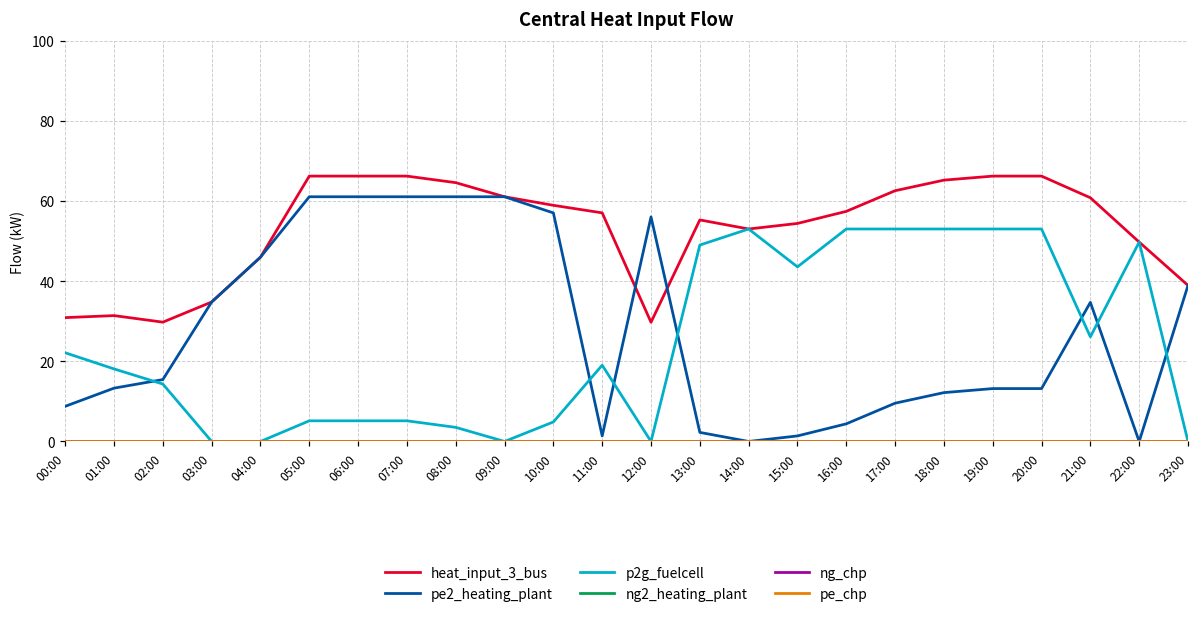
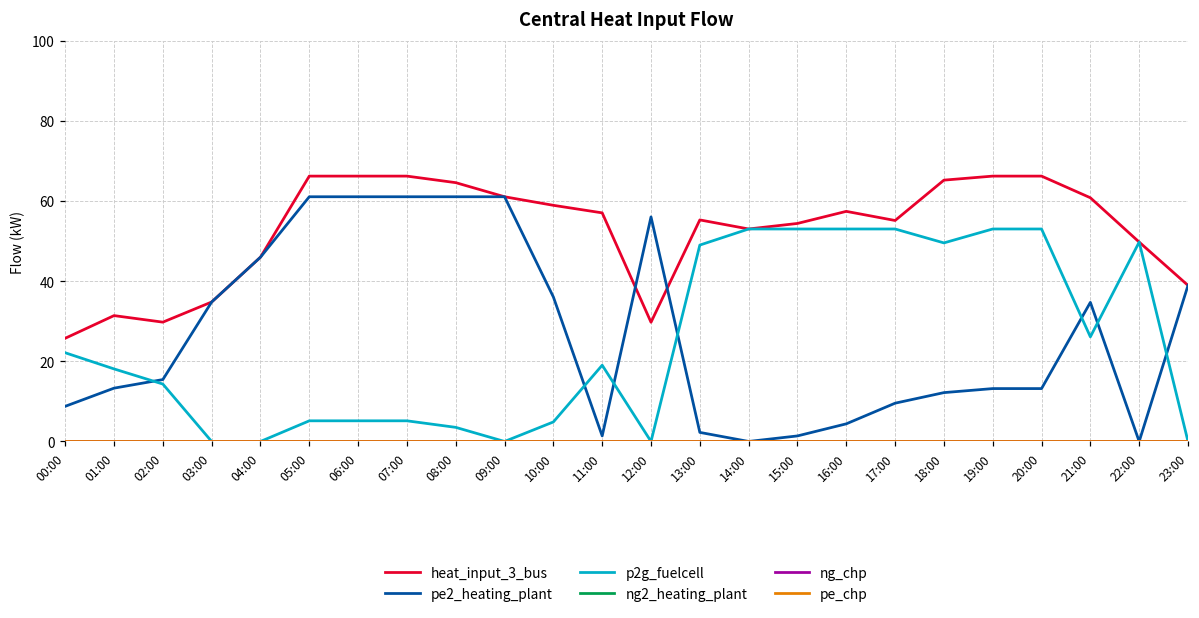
heat_input_3_bus, 00:00: 31 -> 26
pe2_heating_plant, 10:00: 57 -> 36
p2g_fuelcell, 15:00: 44 -> 53
heat_input_3_bus, 17:00: 63 -> 55
p2g_fuelcell, 18:00: 53 -> 50
